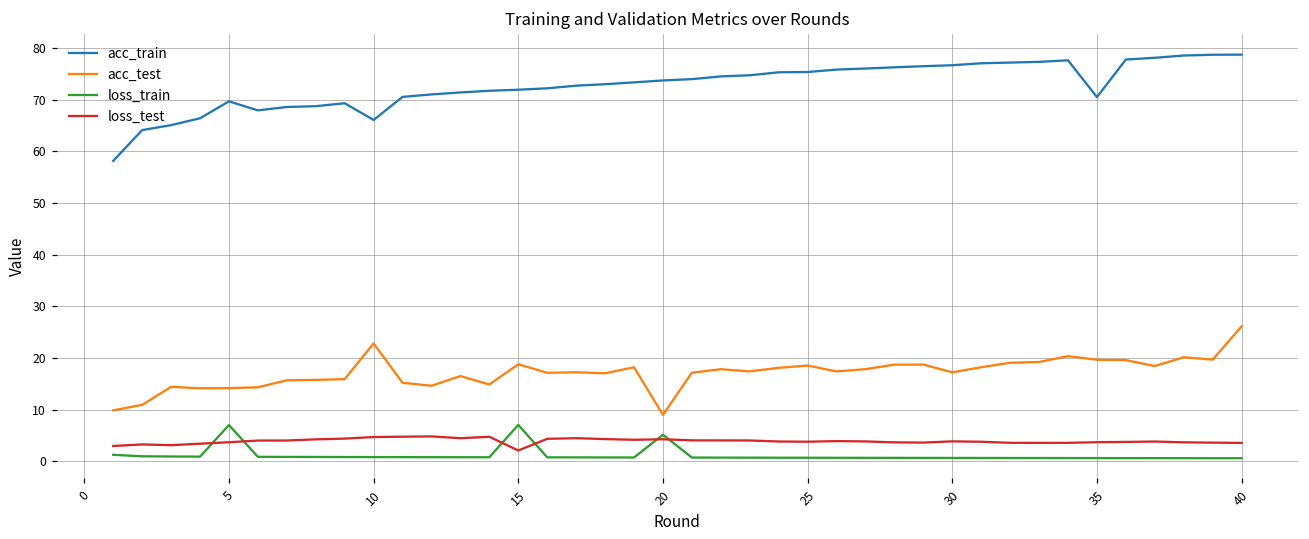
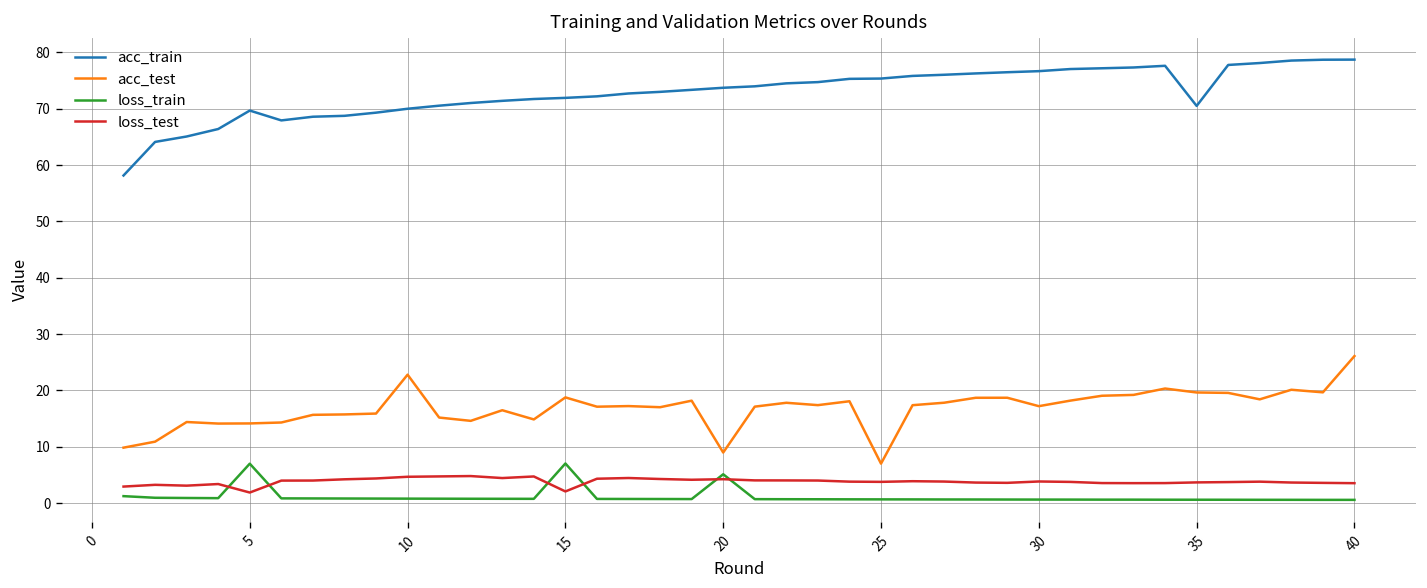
loss_test, 5: 4 -> 2
acc_train, 10: 66 -> 70
acc_test, 25: 19 -> 7
